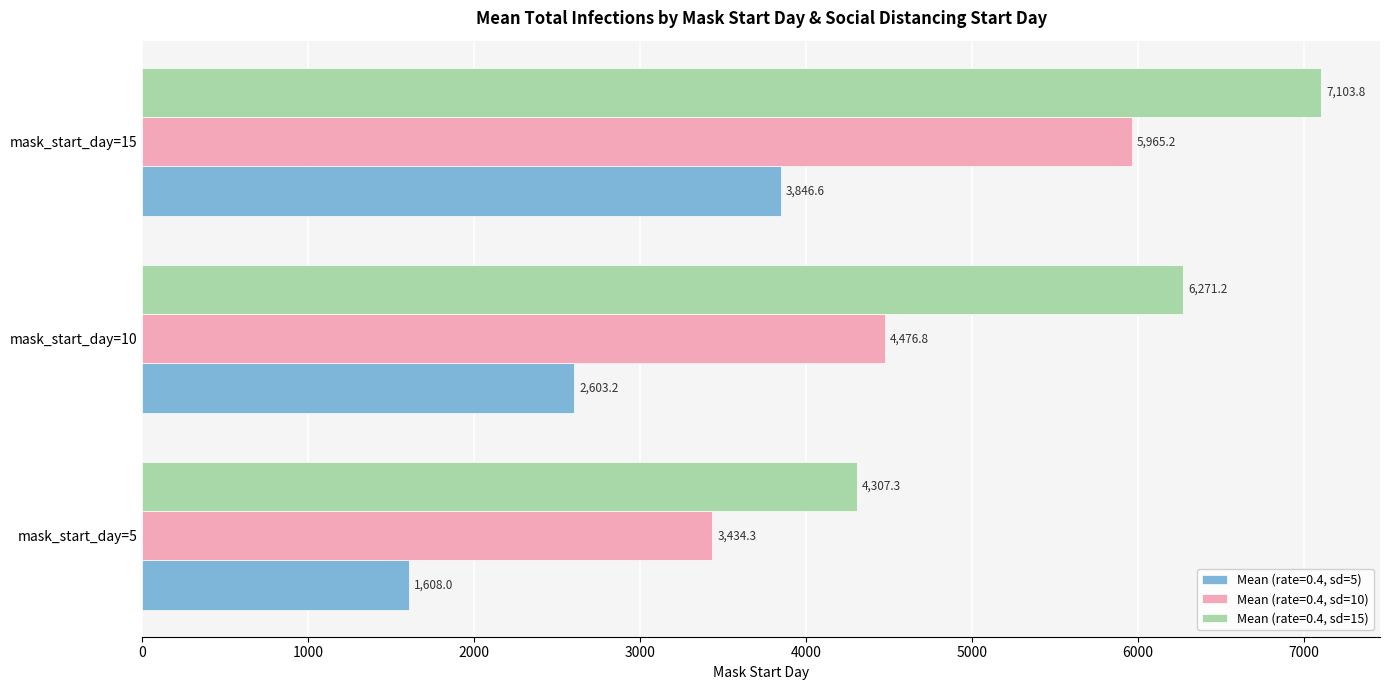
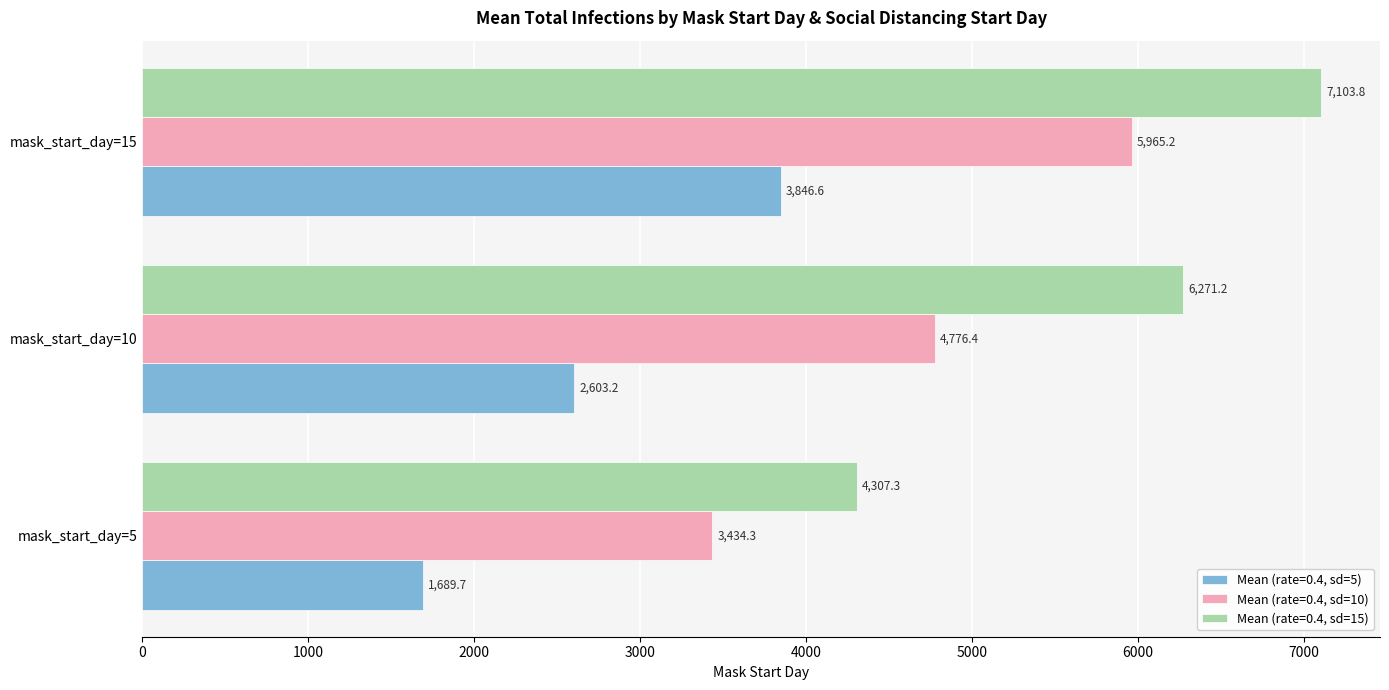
Mean (rate=0.4, sd=10), mask_start_day=10: 4,476.8 -> 4,776.4
Mean (rate=0.4, sd=5), mask_start_day=5: 1,608.0 -> 1,689.7
